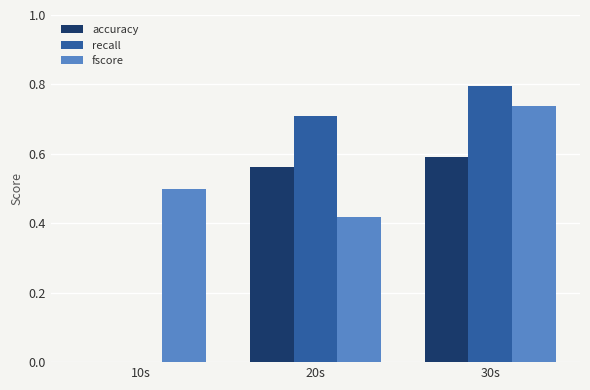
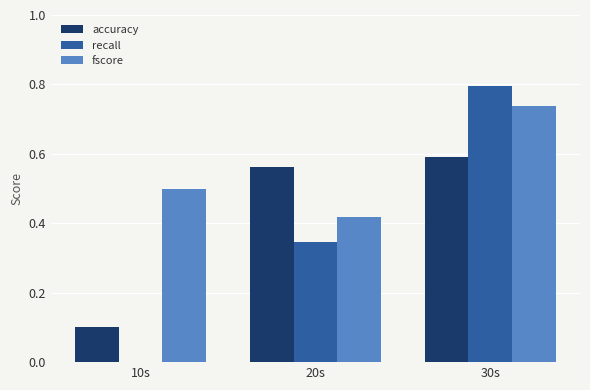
accuracy, 10s: 0.0 -> 0.1
recall, 20s: 0.71 -> 0.35
